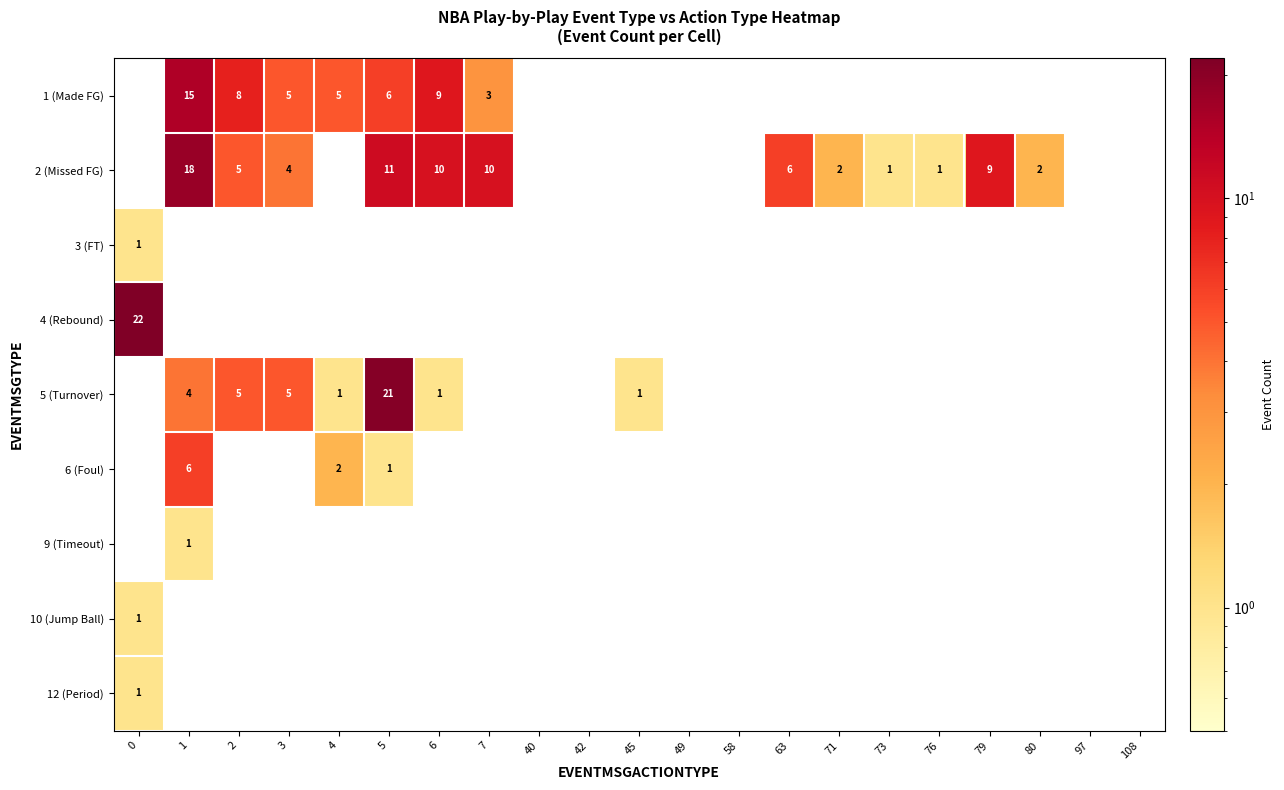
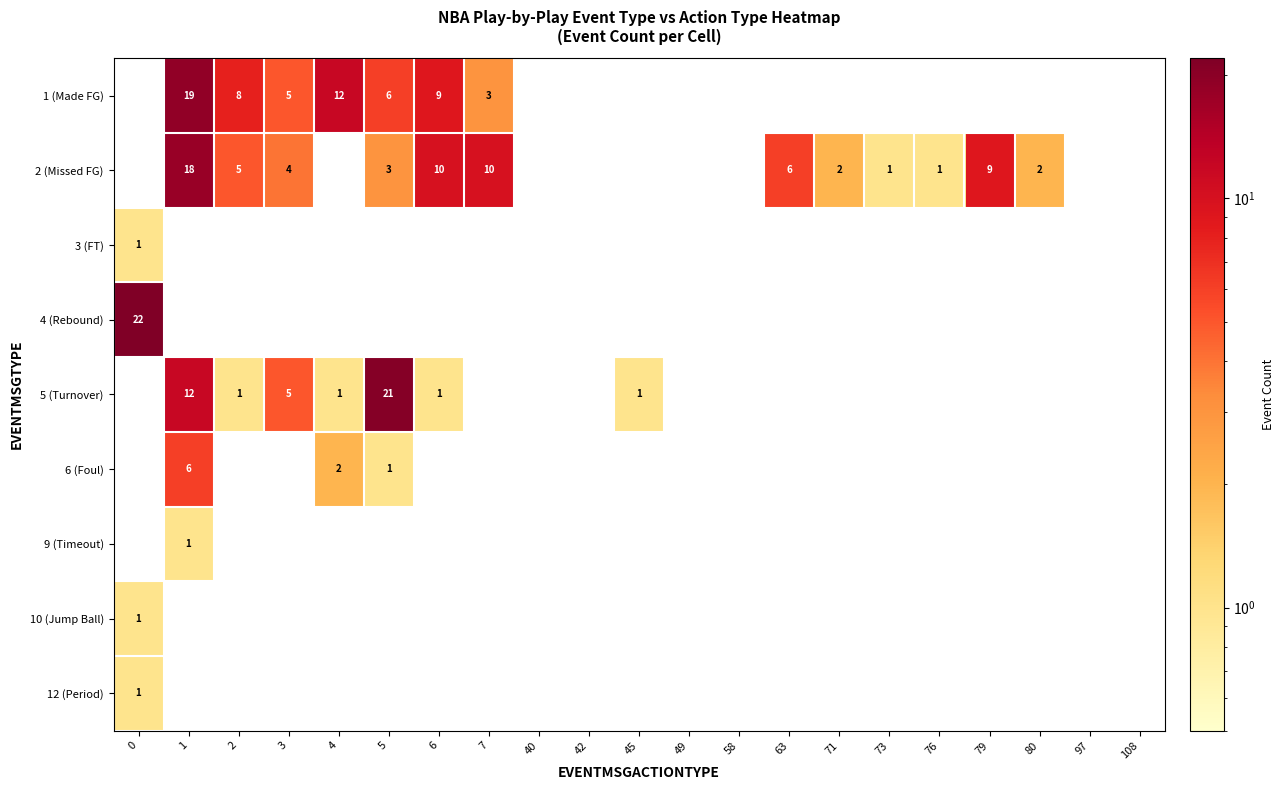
1 (Made FG), 1: 15 -> 19
1 (Made FG), 4: 5 -> 12
2 (Missed FG), 5: 11 -> 3
5 (Turnover), 1: 4 -> 12
5 (Turnover), 2: 5 -> 1
